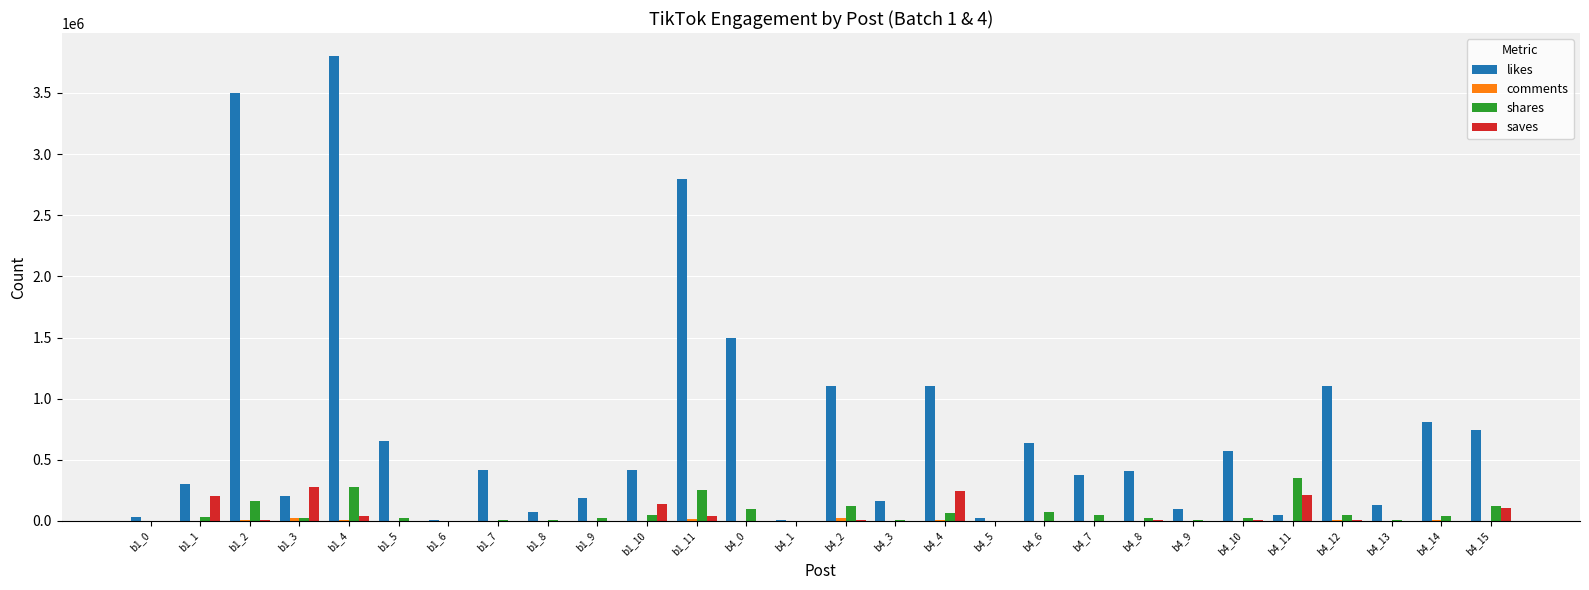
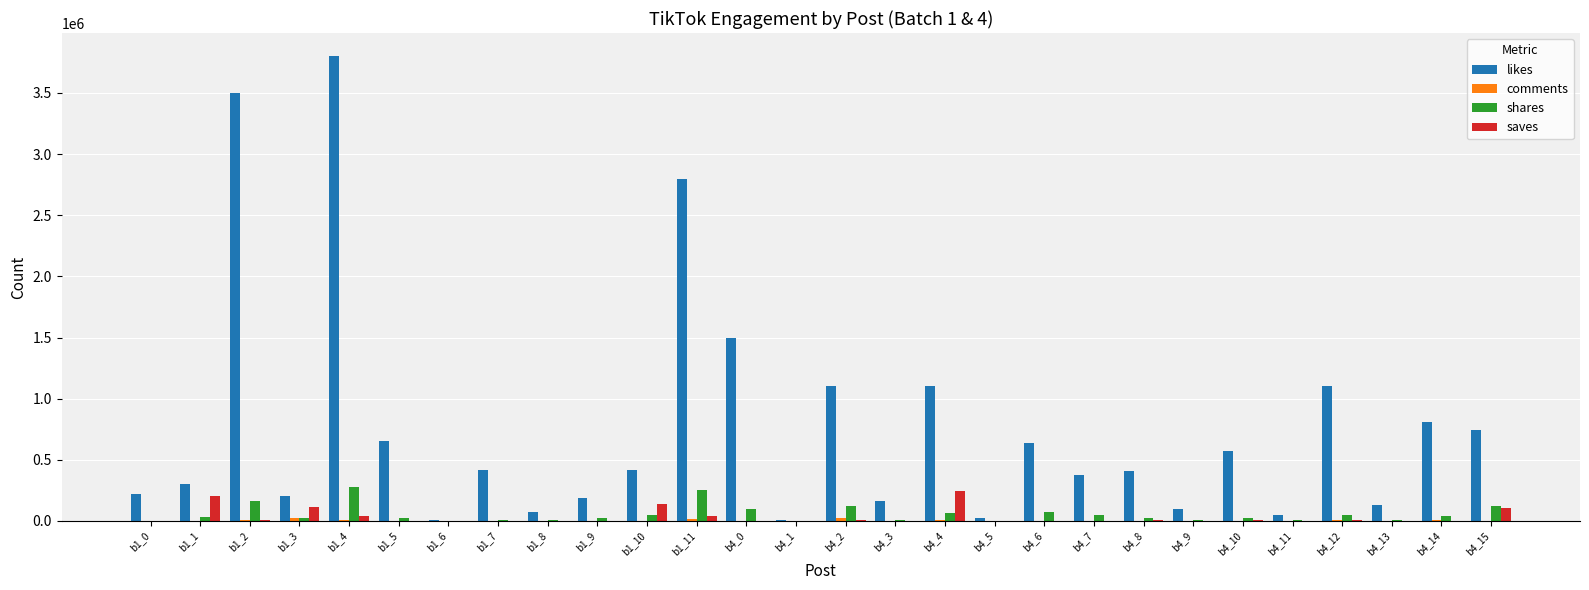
likes, b1_0: 30000 -> 220000
saves, b1_3: 280000 -> 110000
shares, b4_11: 350000 -> 10000
saves, b4_11: 210000 -> 0
